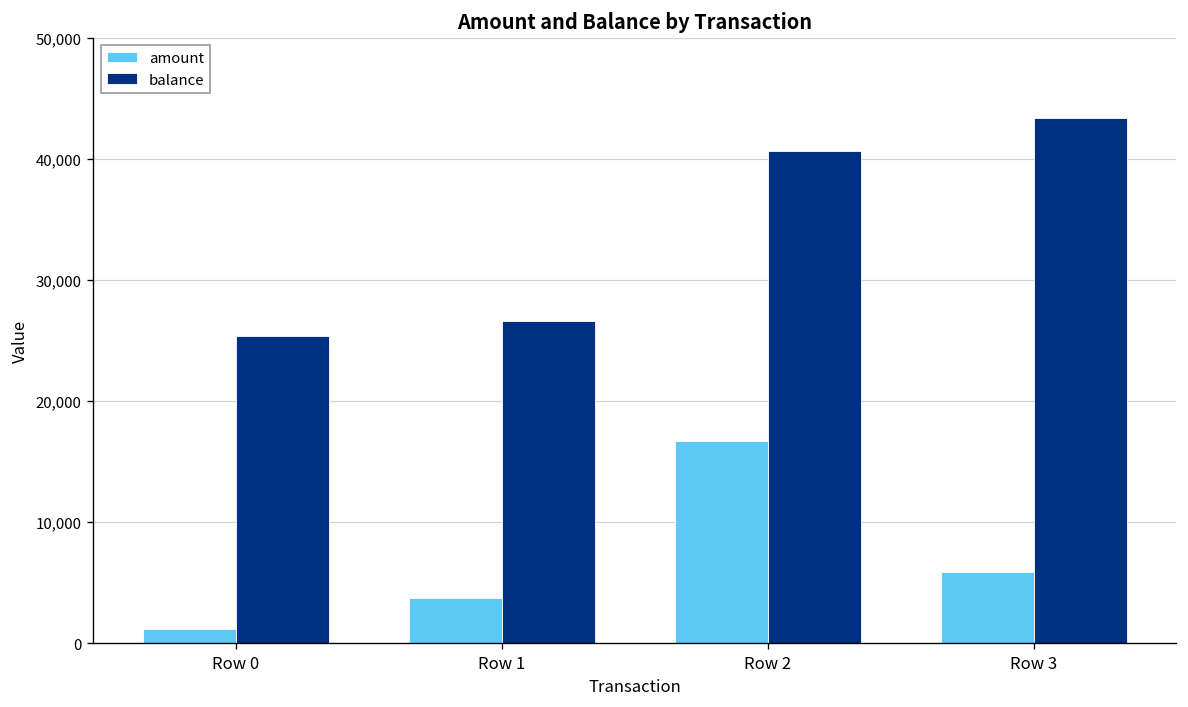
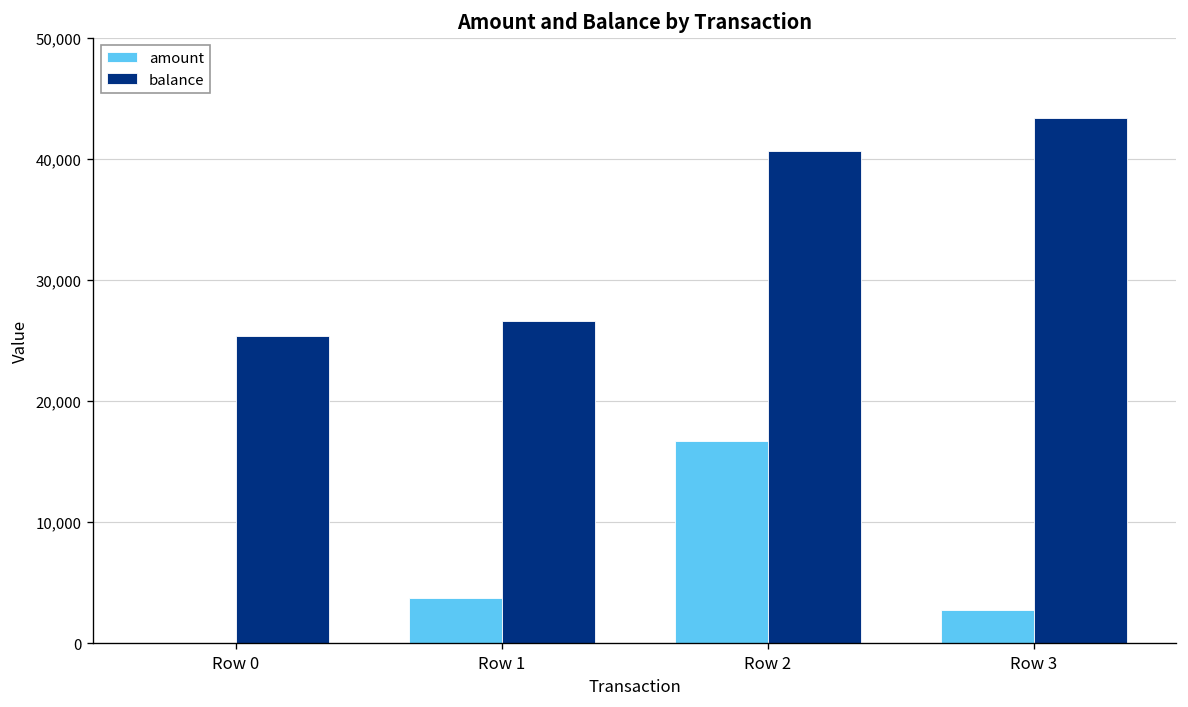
amount, Row 0: 1,200 -> 0
amount, Row 3: 5,900 -> 2,800
